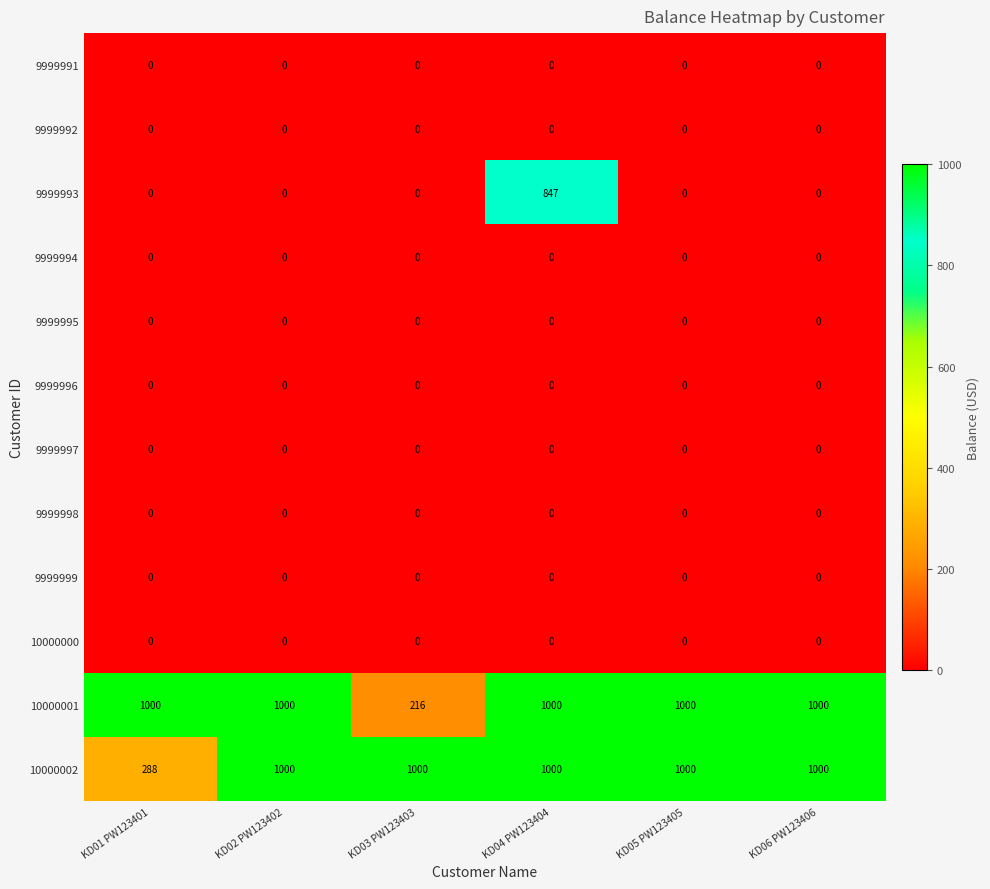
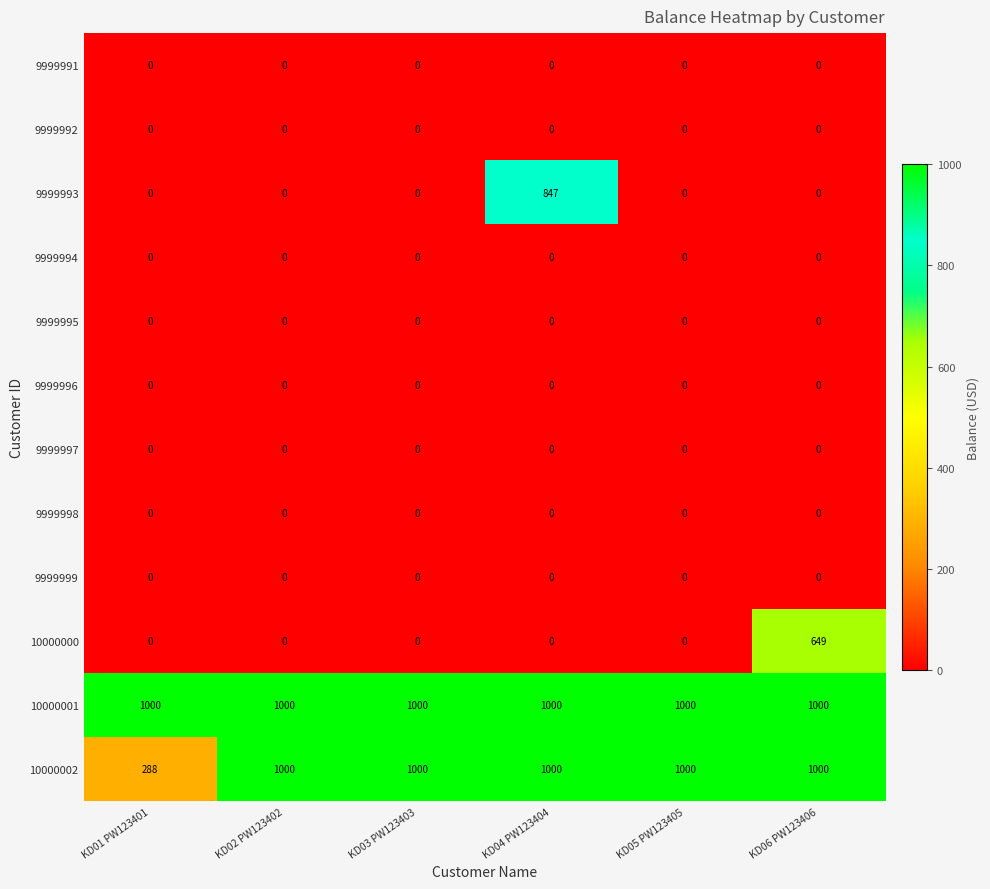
10000000, KD06 PW123406: 0 -> 649
10000001, KD03 PW123403: 216 -> 1000
